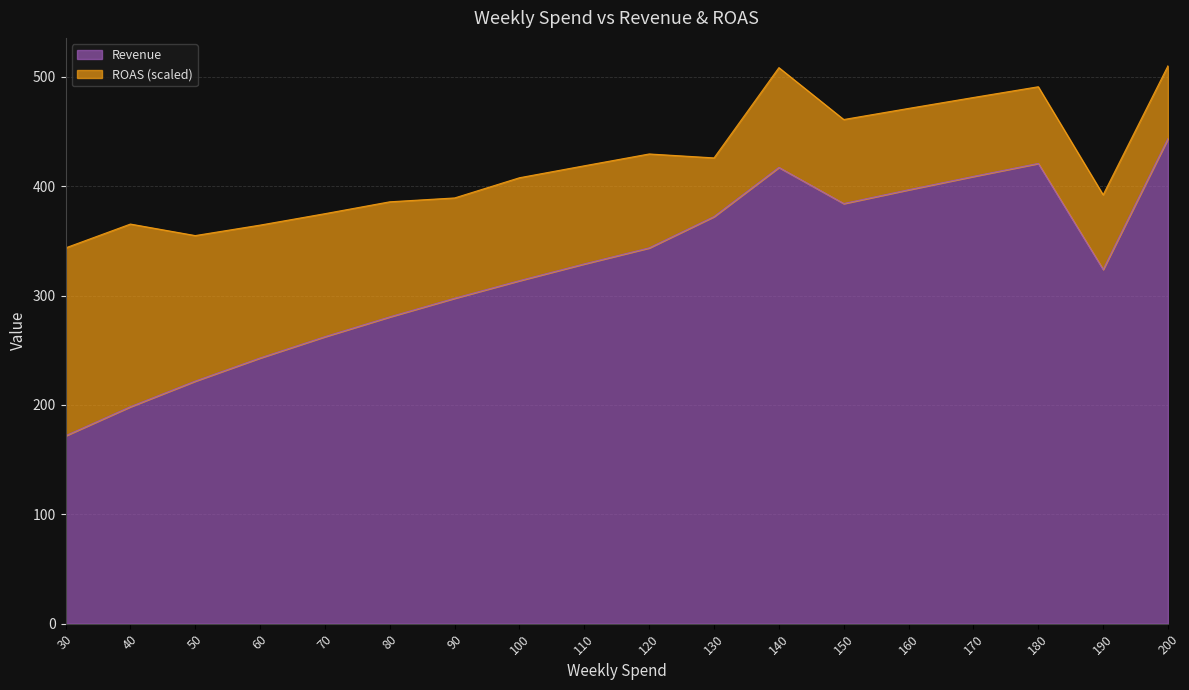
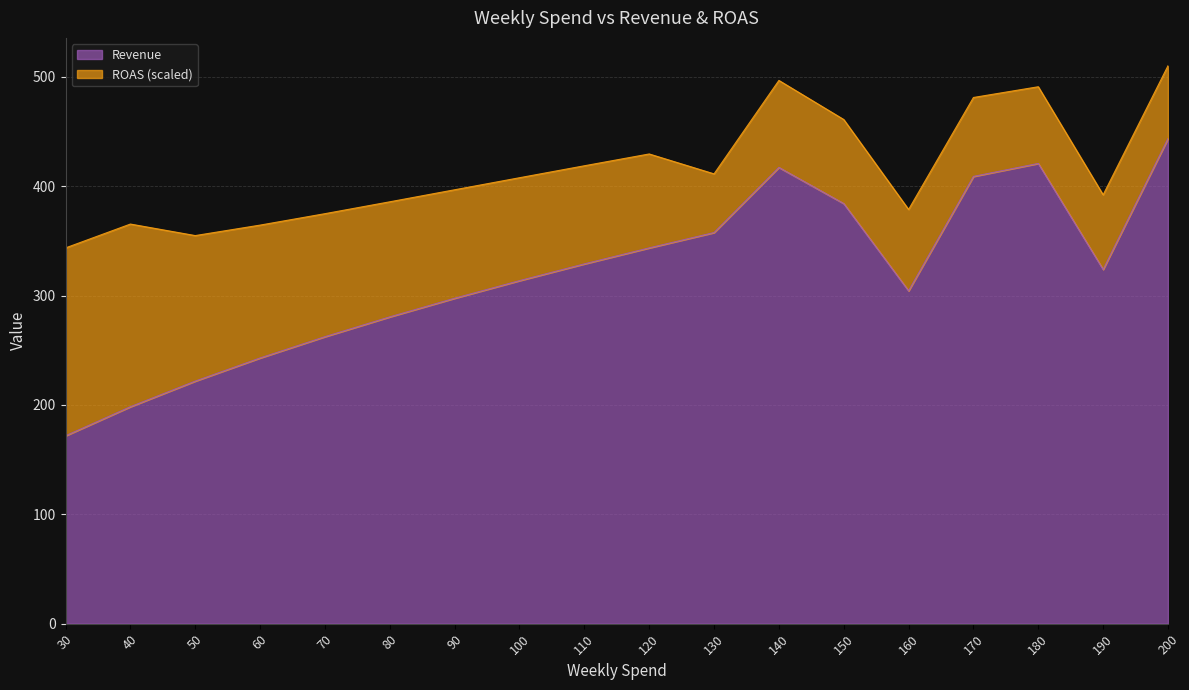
ROAS (scaled), 90: 92 -> 99
Revenue, 130: 372 -> 358
ROAS (scaled), 140: 91 -> 80
Revenue, 160: 397 -> 304
